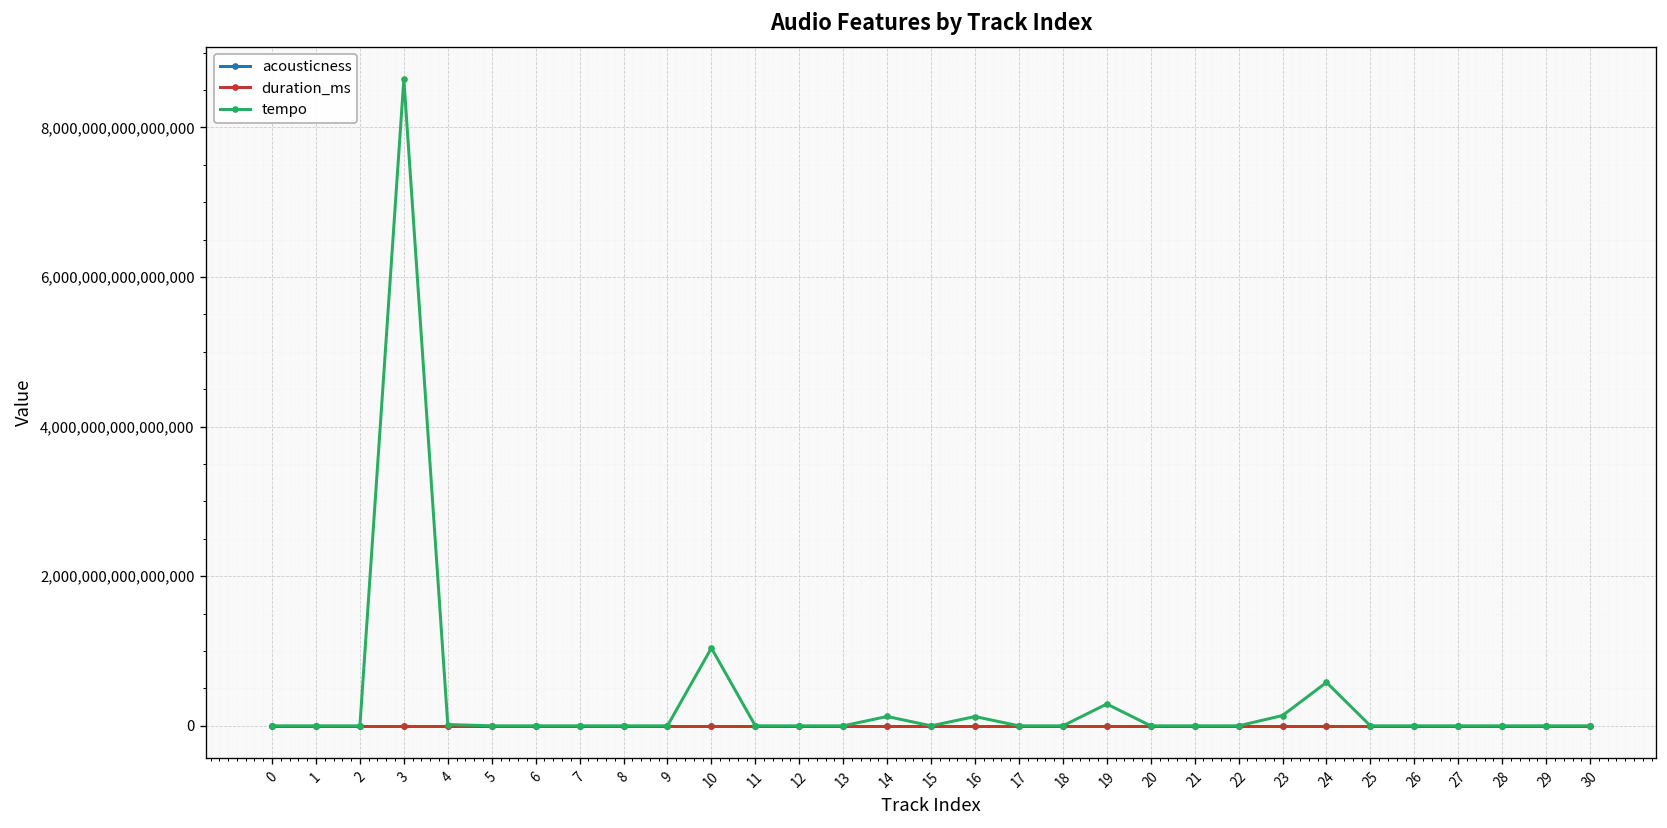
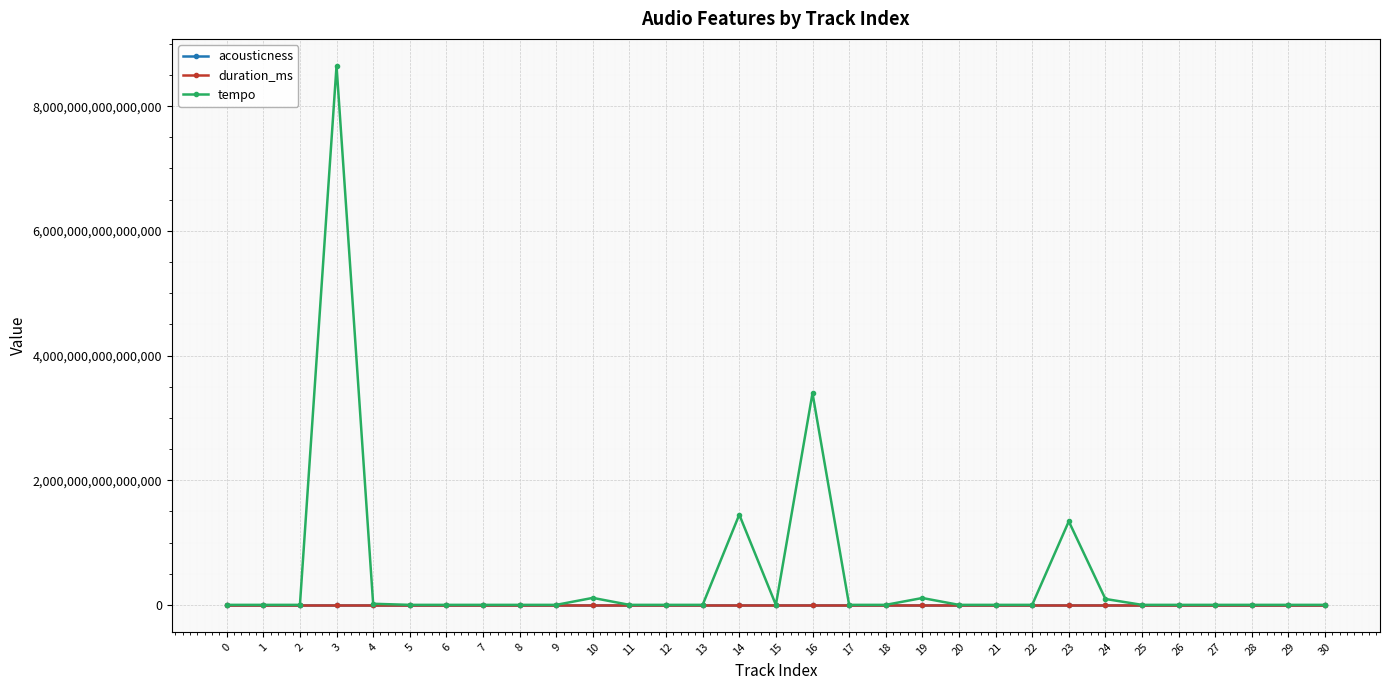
tempo, 10: 1,000,000,000,000,000 -> 100,000,000,000,000
tempo, 14: 100,000,000,000,000 -> 1,400,000,000,000,000
tempo, 16: 100,000,000,000,000 -> 3,400,000,000,000,000
tempo, 19: 300,000,000,000,000 -> 100,000,000,000,000
tempo, 23: 100,000,000,000,000 -> 1,300,000,000,000,000
tempo, 24: 600,000,000,000,000 -> 100,000,000,000,000
